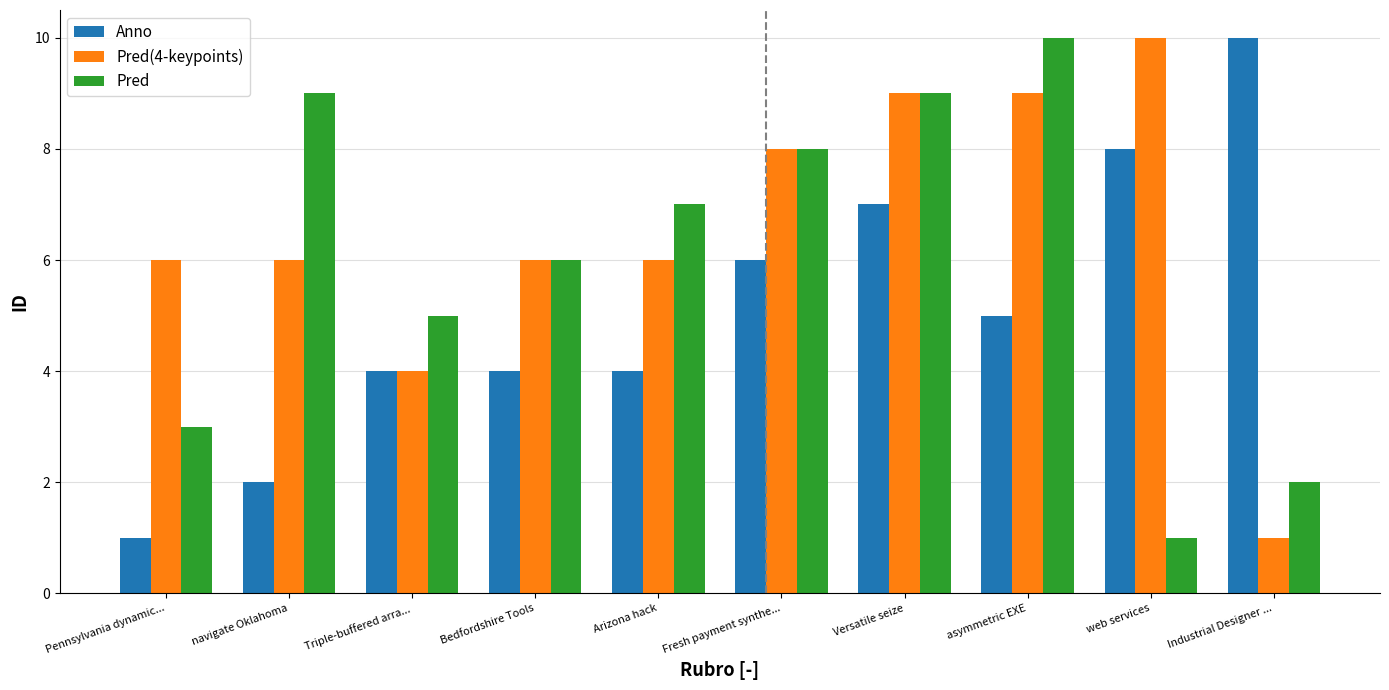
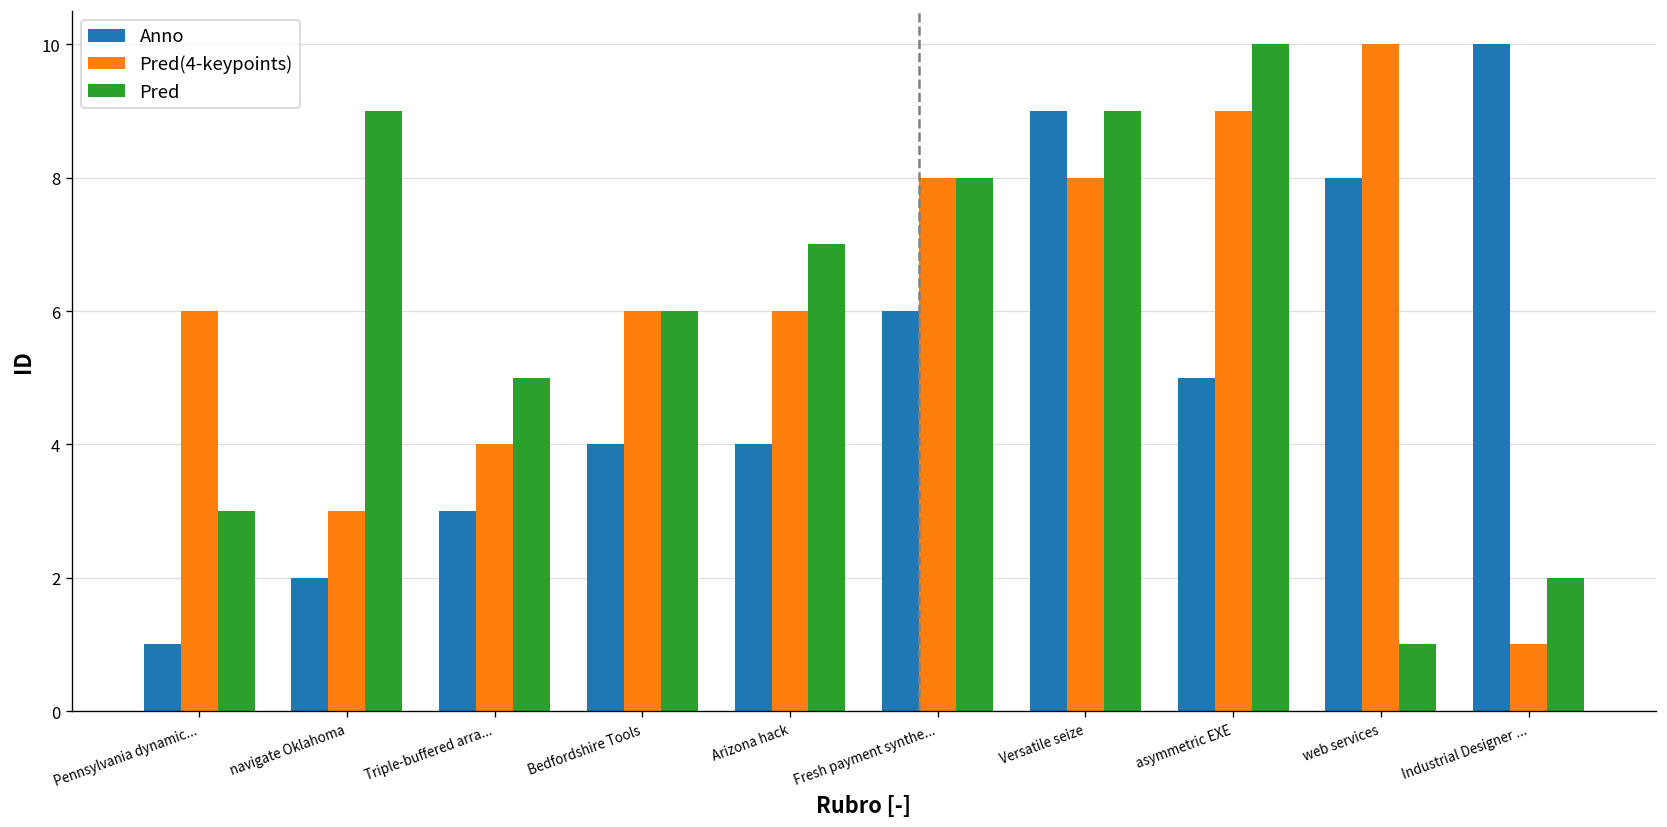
Pred(4-keypoints), navigate Oklahoma: 6 -> 3
Anno, Triple-buffered arra...: 4 -> 3
Anno, Versatile seize: 7 -> 9
Pred(4-keypoints), Versatile seize: 9 -> 8
